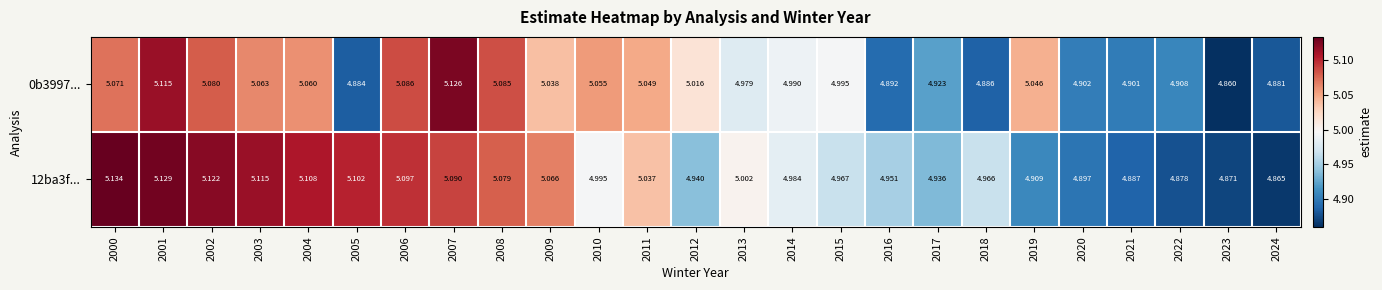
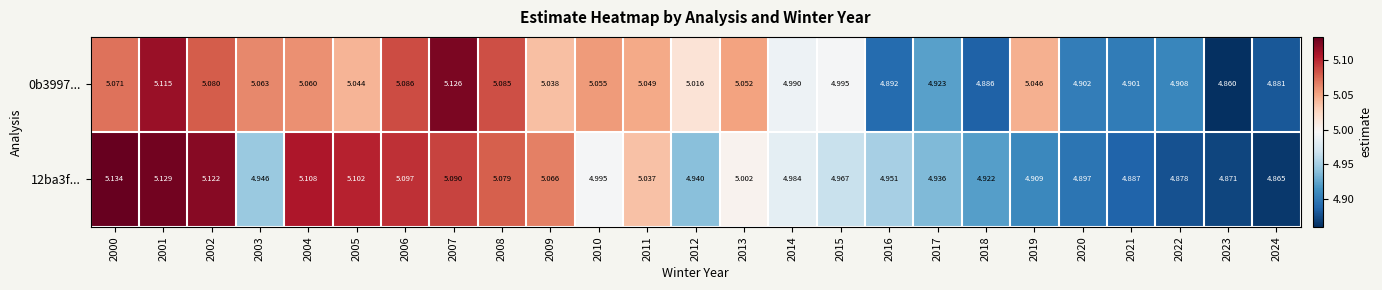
0b3997..., 2005: 4.884 -> 5.044
0b3997..., 2013: 4.979 -> 5.052
12ba3f..., 2003: 5.115 -> 4.946
12ba3f..., 2018: 4.966 -> 4.922
